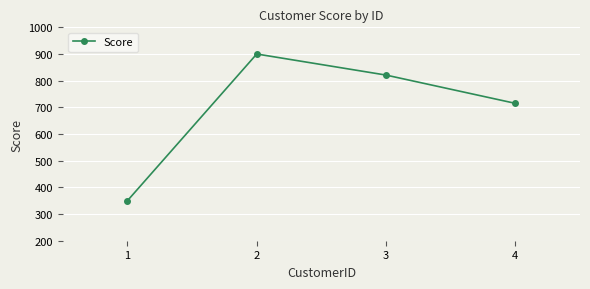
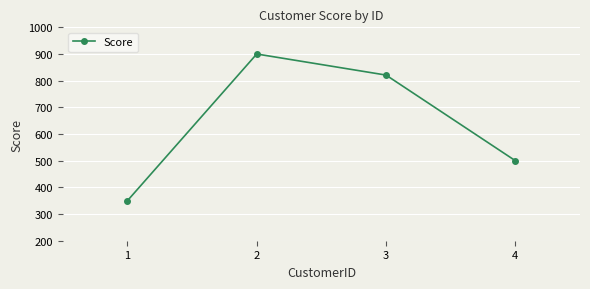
4: 720 -> 500
